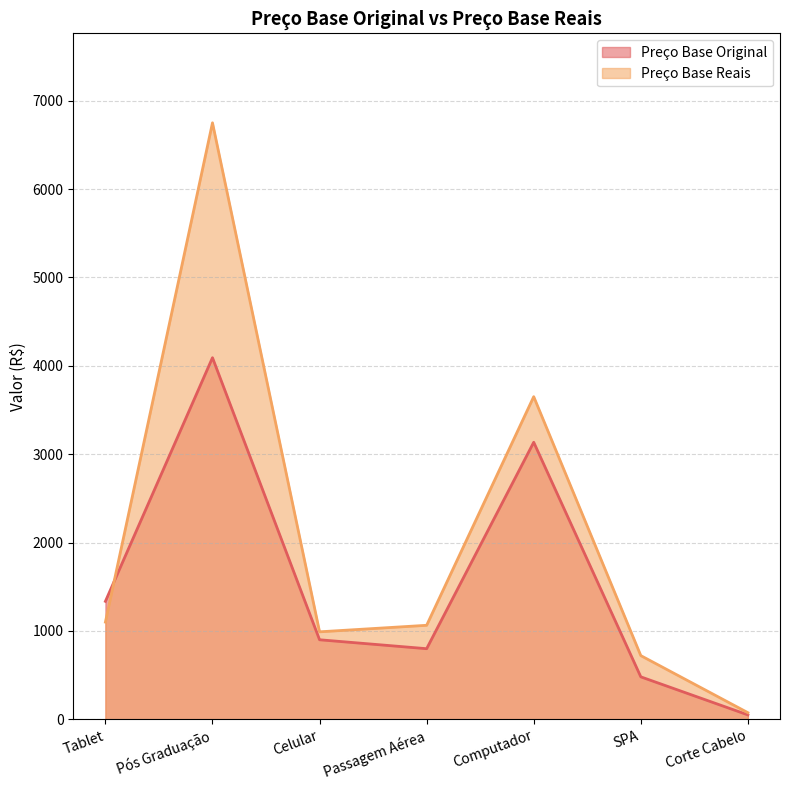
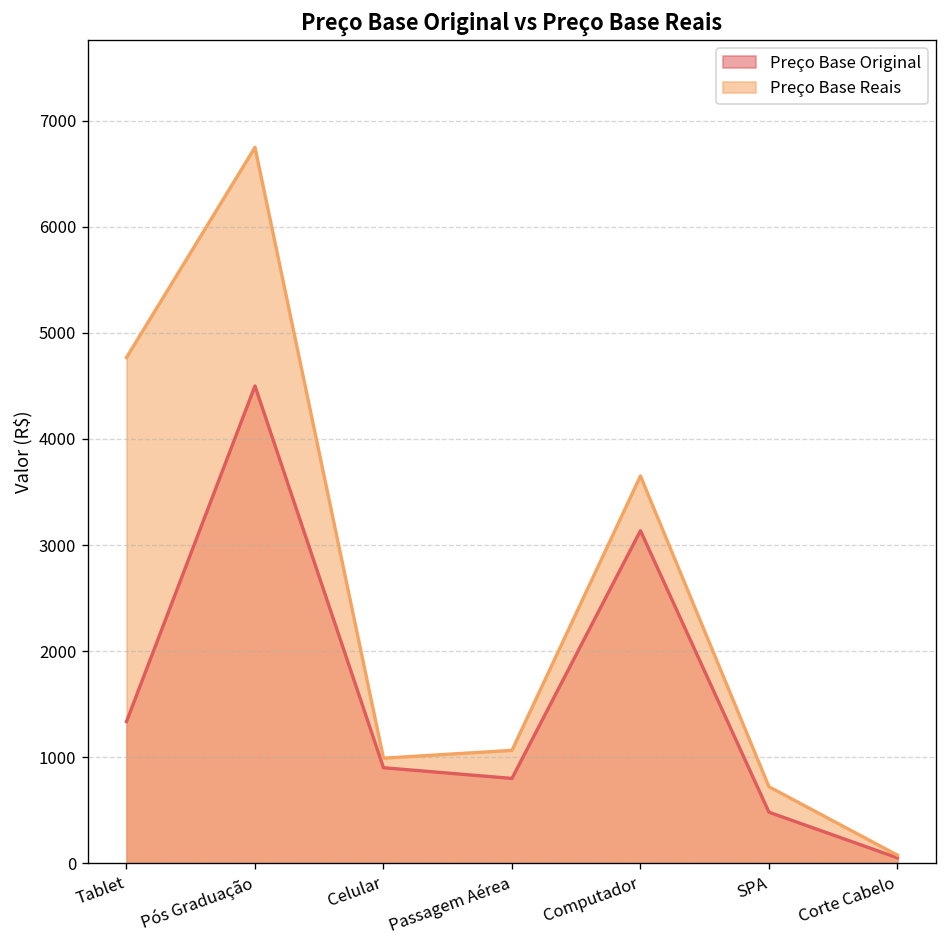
Preço Base Reais, Tablet: 1100 -> 4800
Preço Base Original, Pós Graduação: 4100 -> 4500
